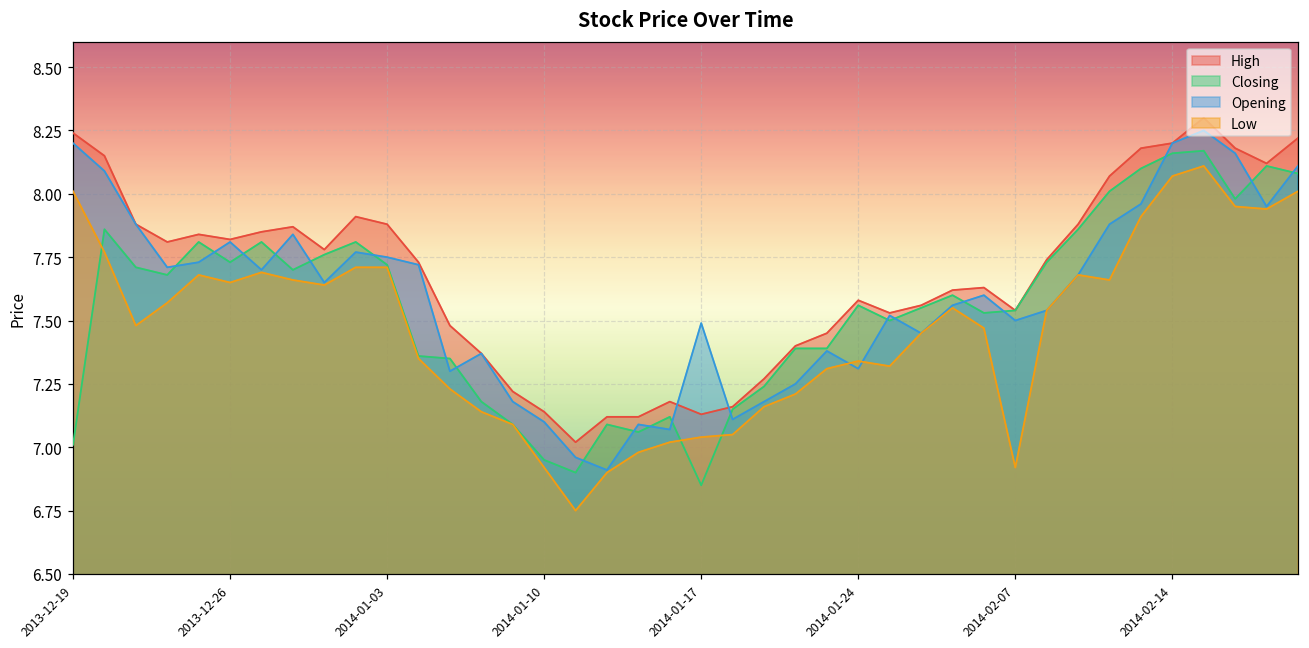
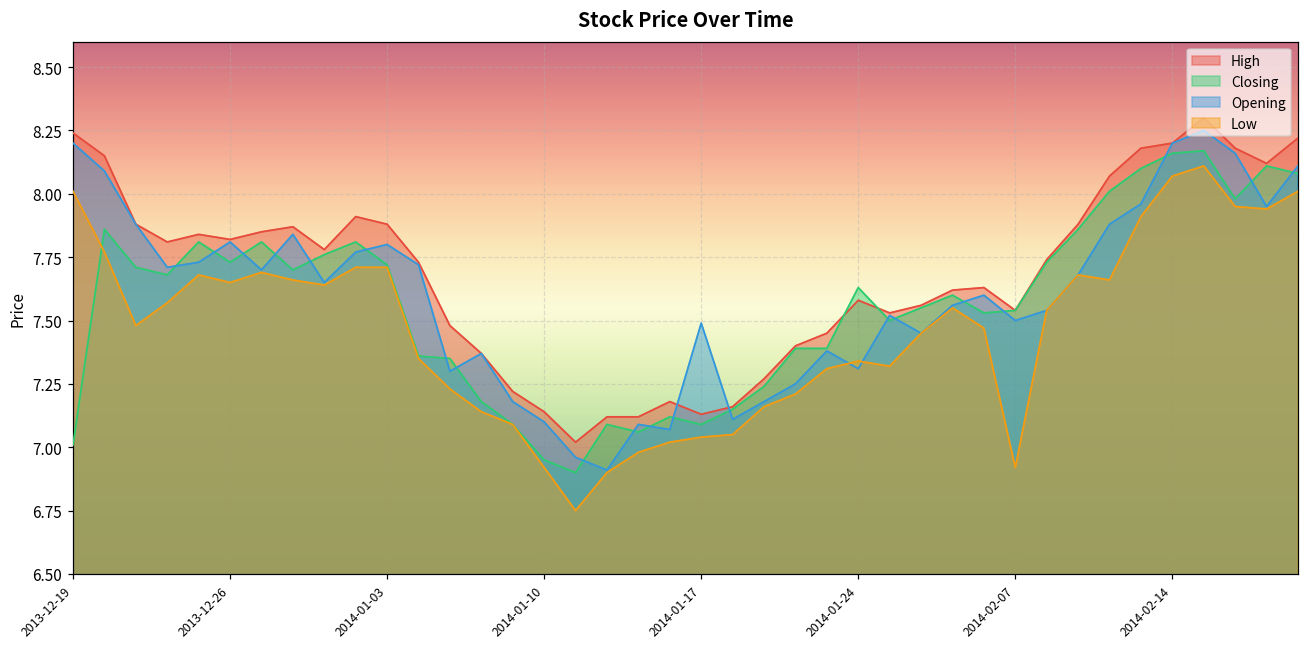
Opening, 2014-01-03: 7.75 -> 7.80
Closing, 2014-01-17: 6.85 -> 7.09
Closing, 2014-01-24: 7.56 -> 7.63
